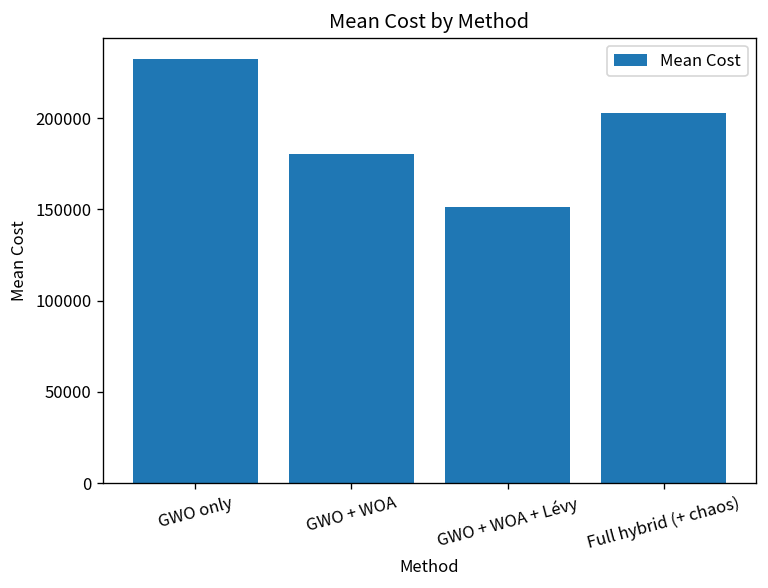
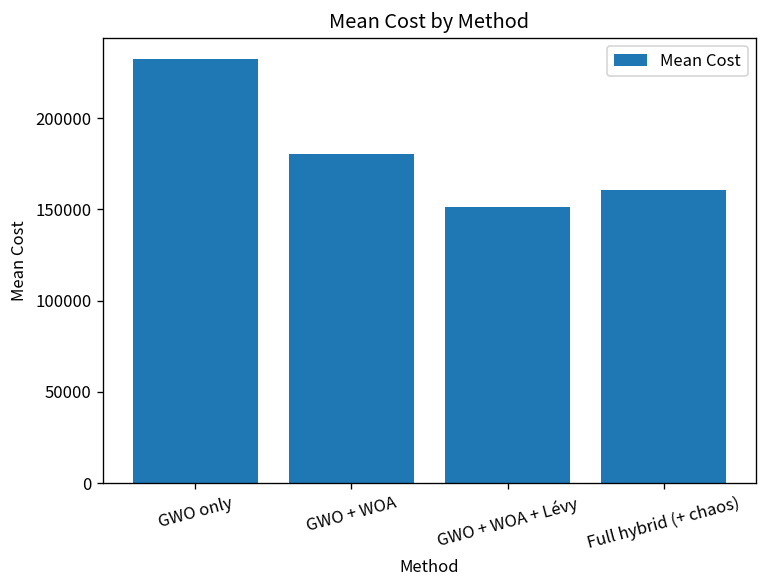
Full hybrid (+ chaos): 203000 -> 160000
